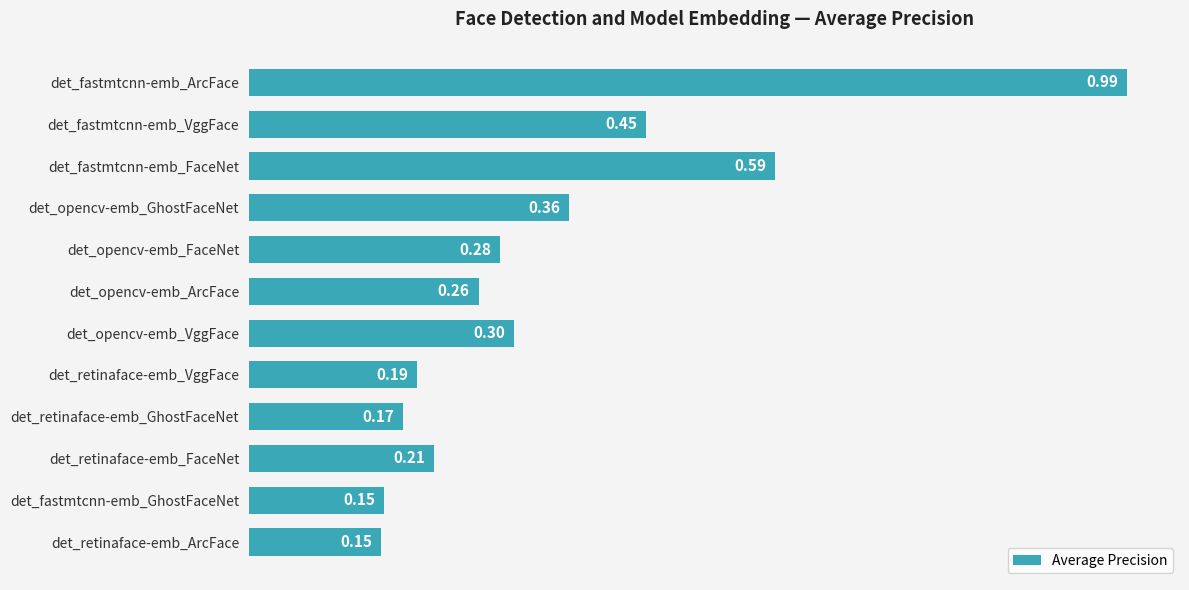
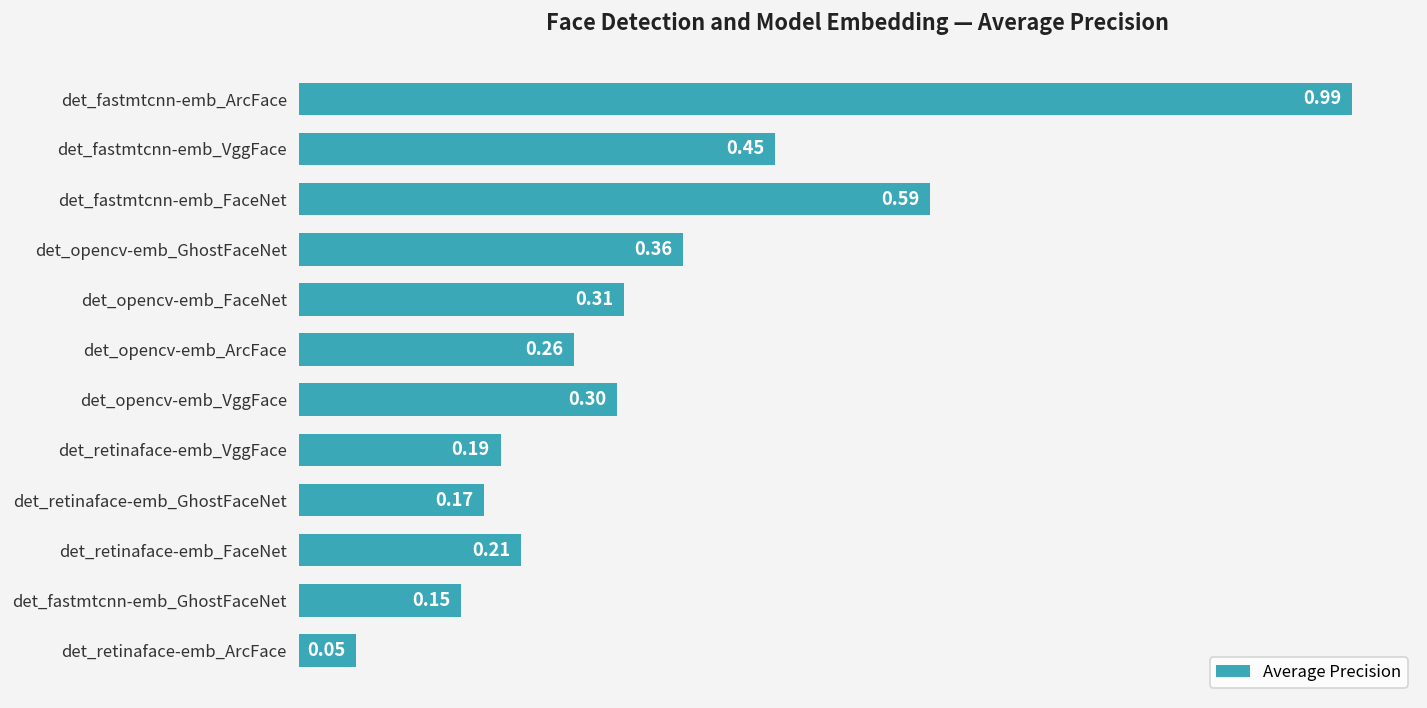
det_opencv-emb_FaceNet: 0.28 -> 0.31
det_retinaface-emb_ArcFace: 0.15 -> 0.05
